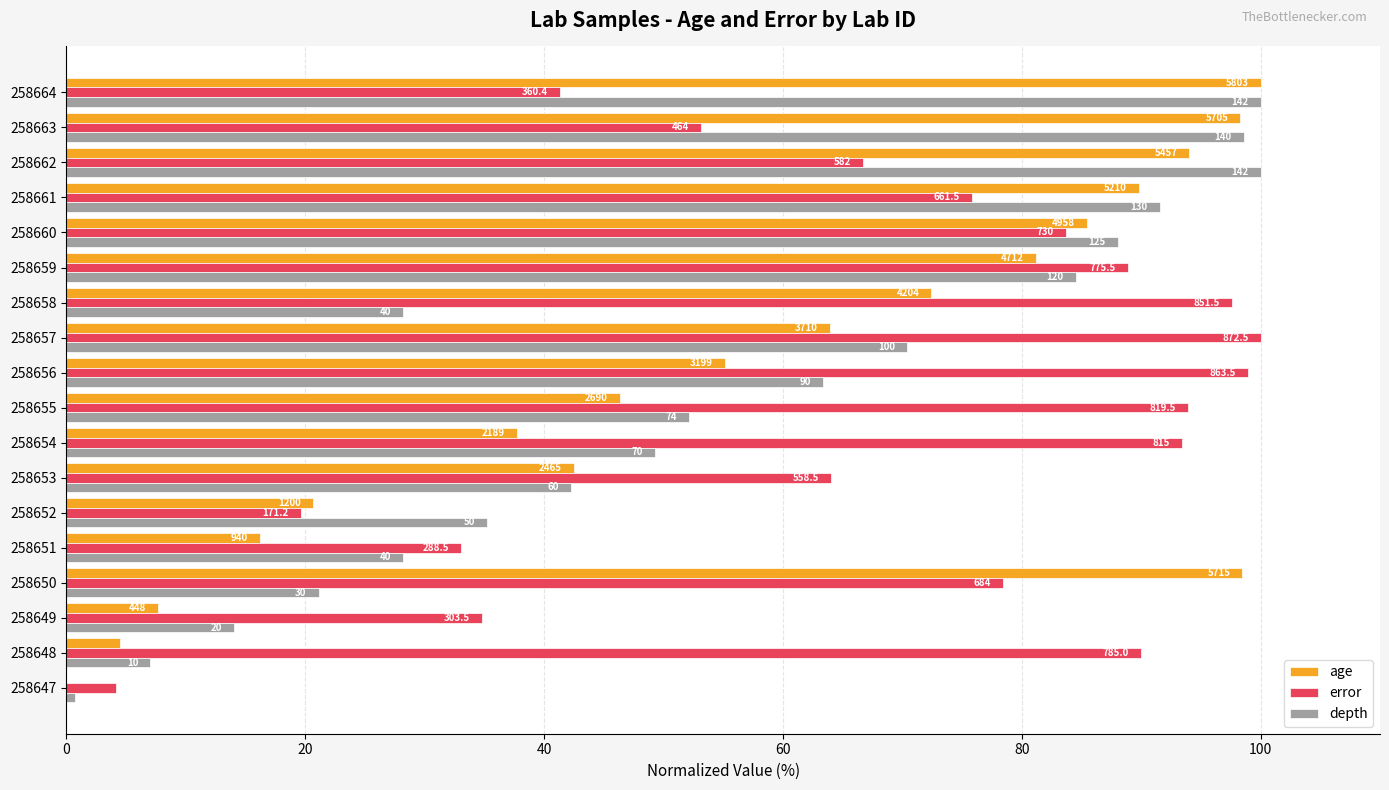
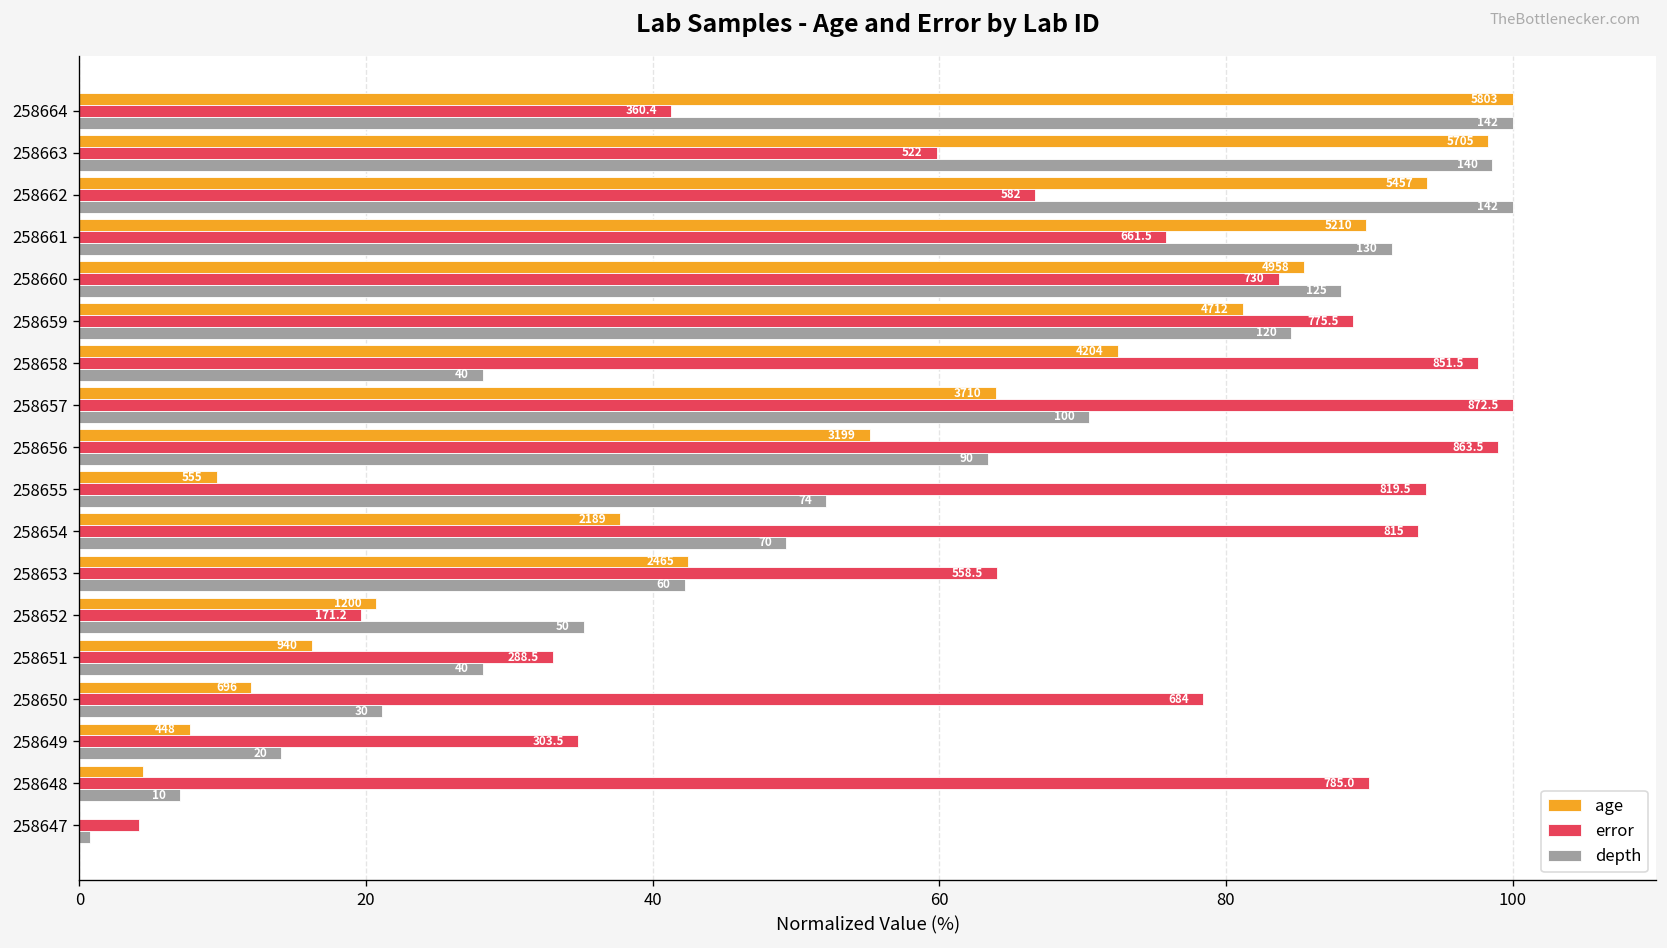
error, 258663: 464 -> 522
age, 258655: 2690 -> 555
age, 258650: 5715 -> 696
